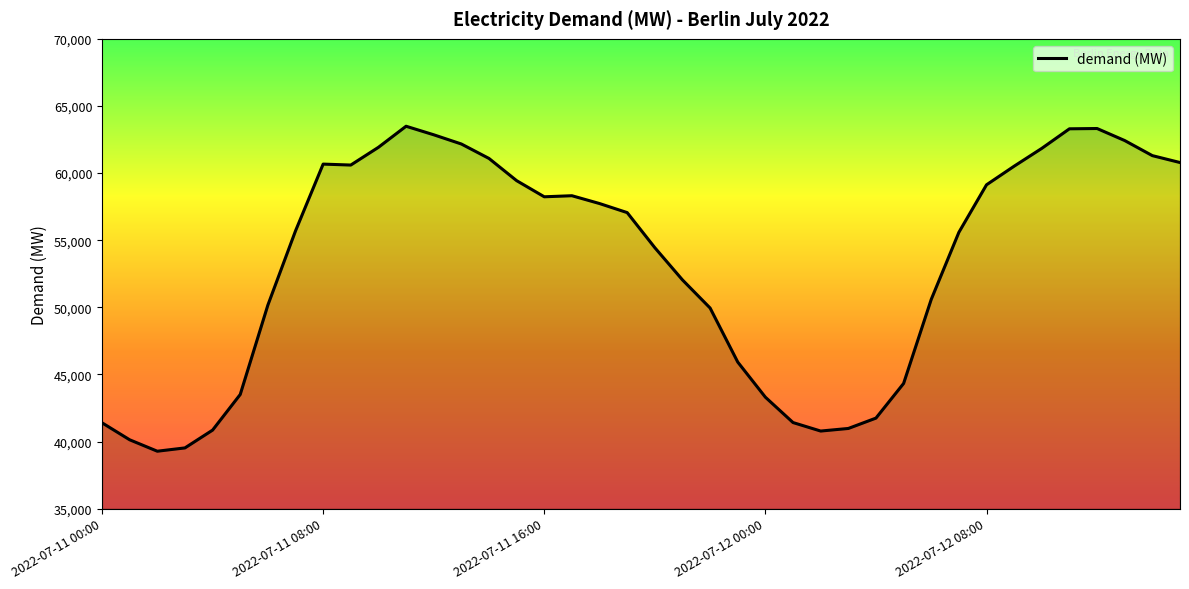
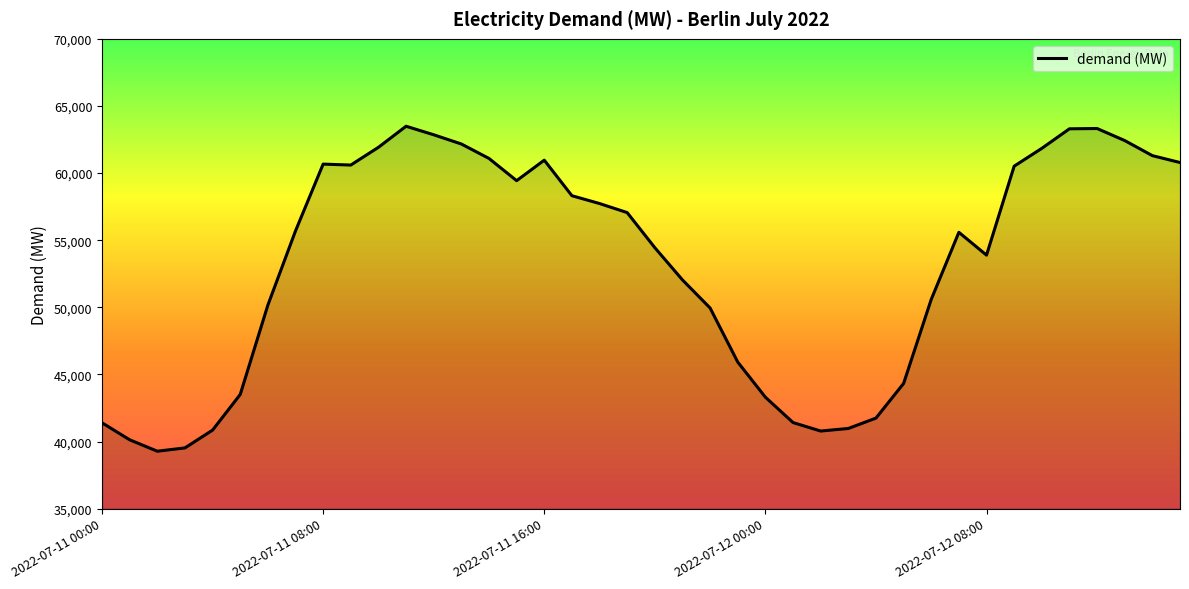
2022-07-11 16:00: 58,200 -> 61,000
2022-07-12 08:00: 59,100 -> 53,900
